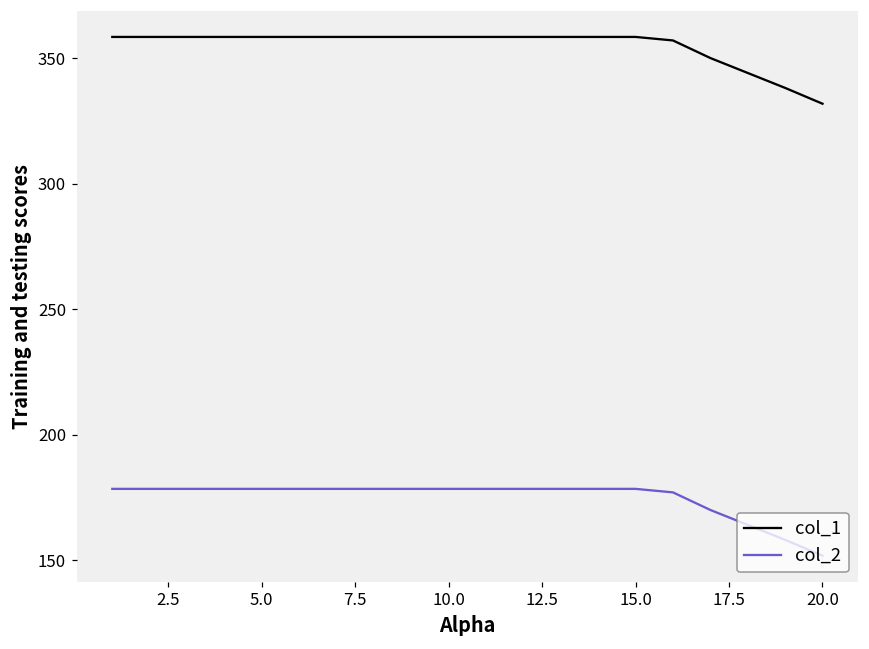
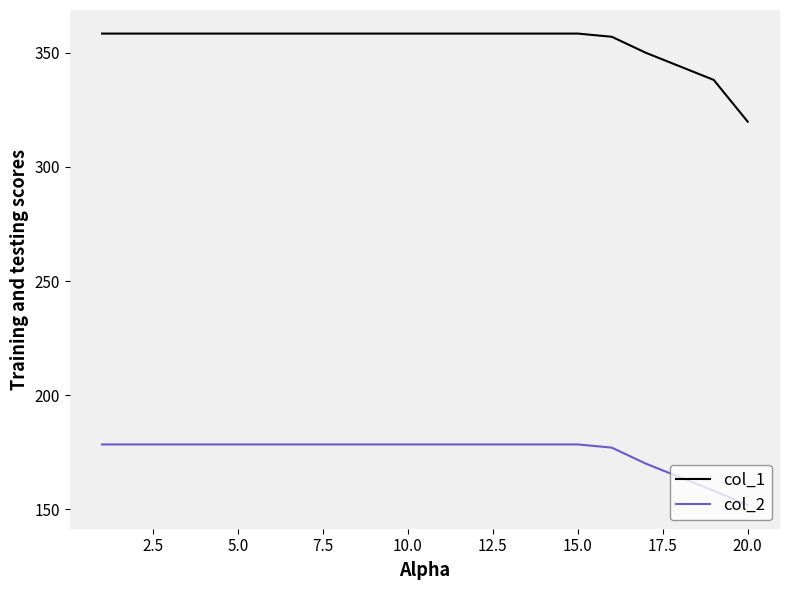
col_1, 20.0: 332 -> 320
